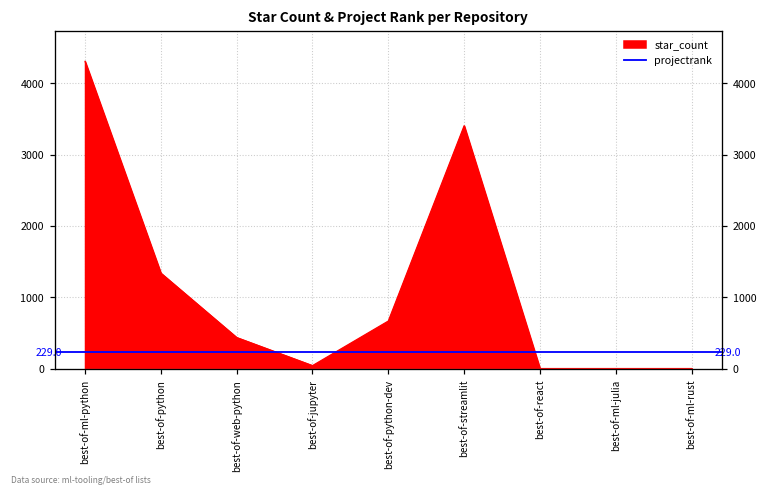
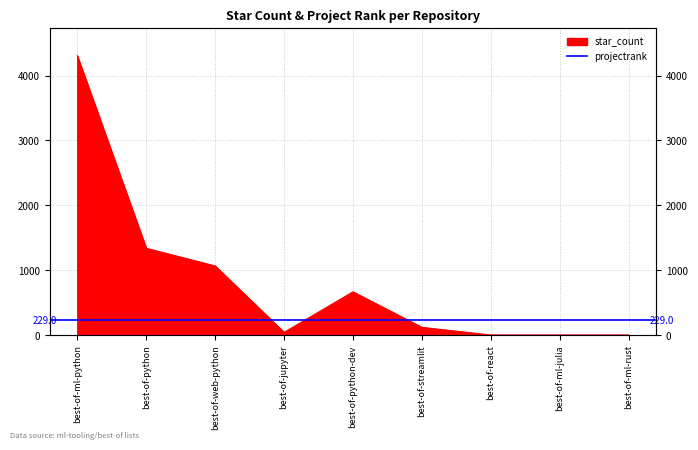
best-of-web-python: 400 -> 1100
best-of-streamlit: 3400 -> 100
